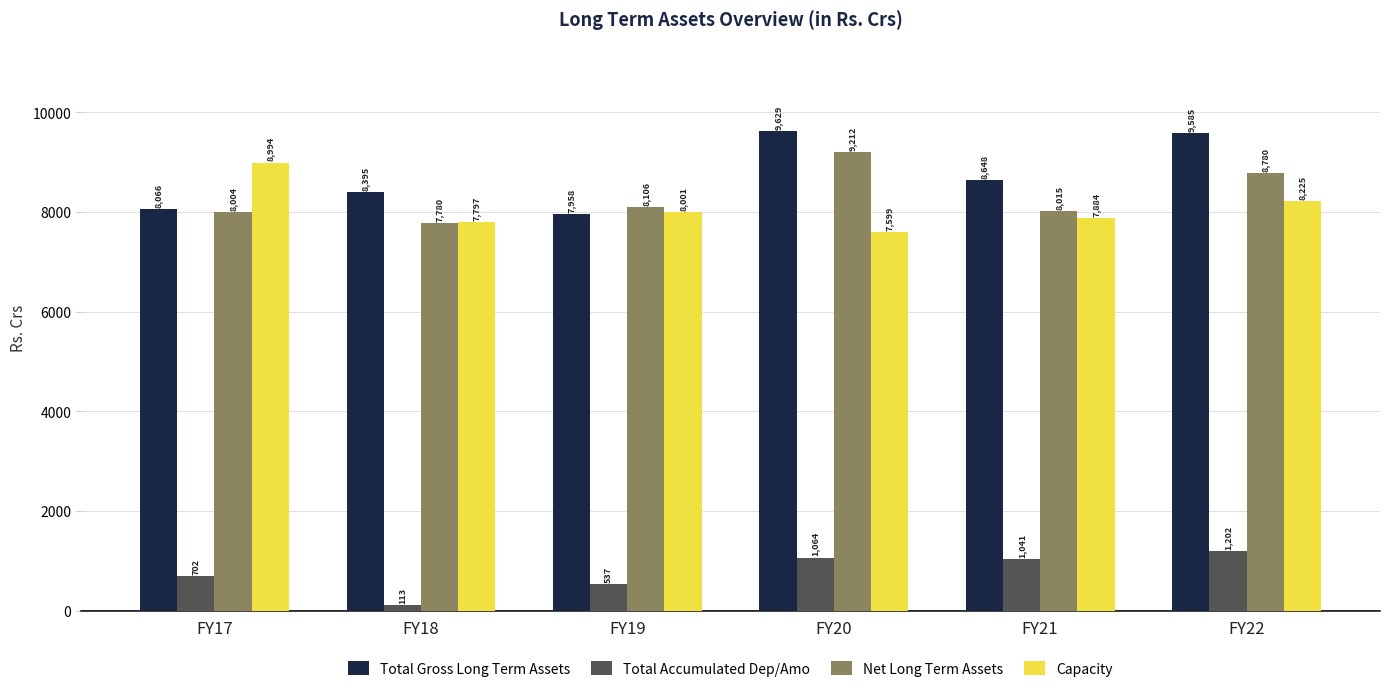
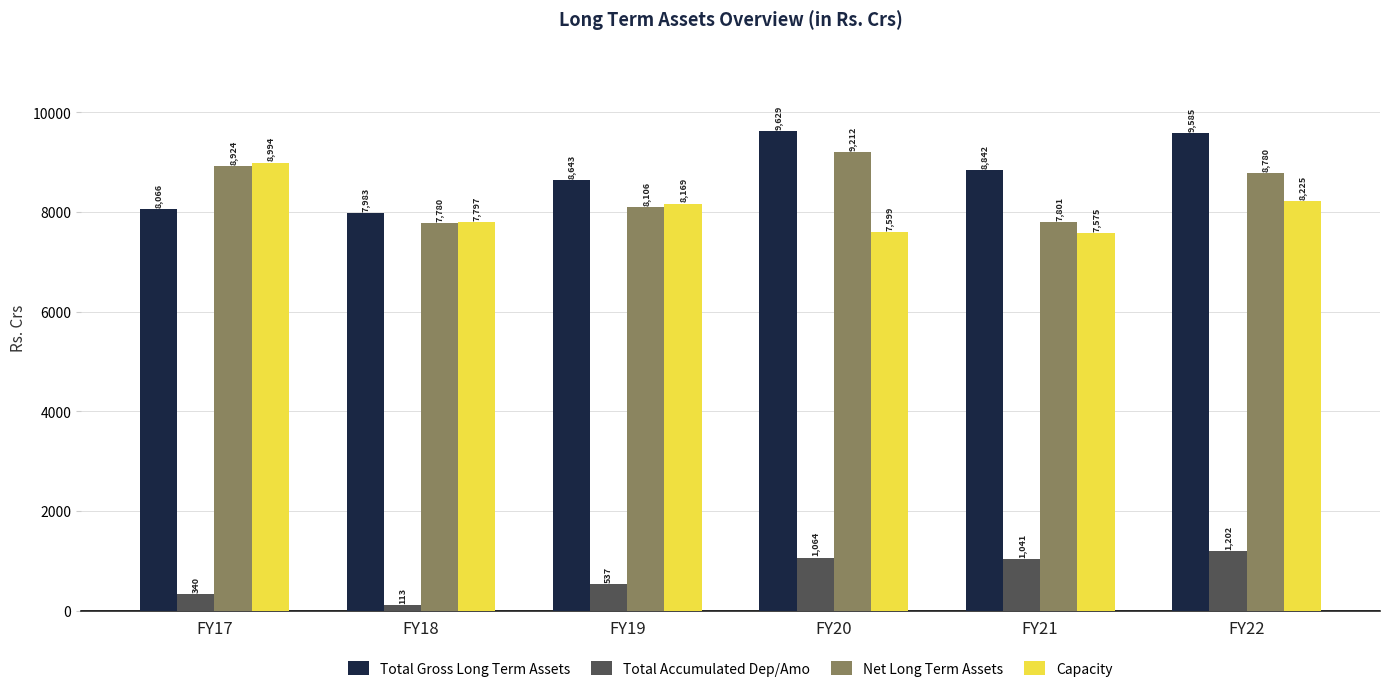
Total Accumulated Dep/Amo, FY17: 702 -> 340
Net Long Term Assets, FY17: 8,004 -> 8,924
Total Gross Long Term Assets, FY18: 8,395 -> 7,983
Total Gross Long Term Assets, FY19: 7,958 -> 8,643
Capacity, FY19: 8,001 -> 8,169
Total Gross Long Term Assets, FY21: 8,648 -> 8,842
Net Long Term Assets, FY21: 8,015 -> 7,801
Capacity, FY21: 7,884 -> 7,575
